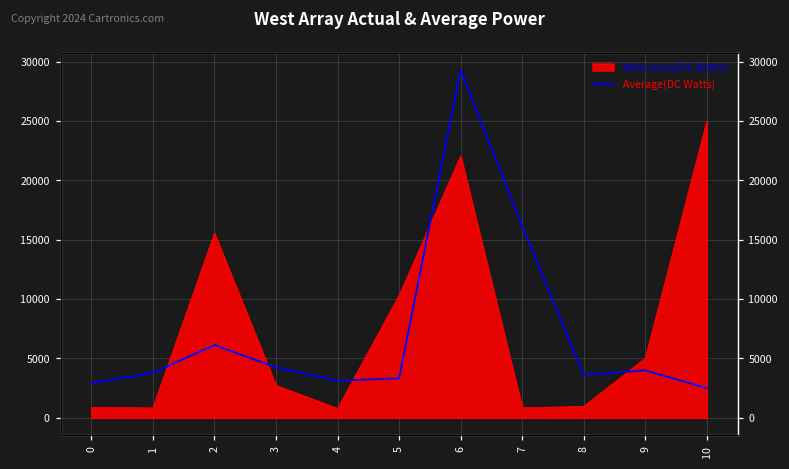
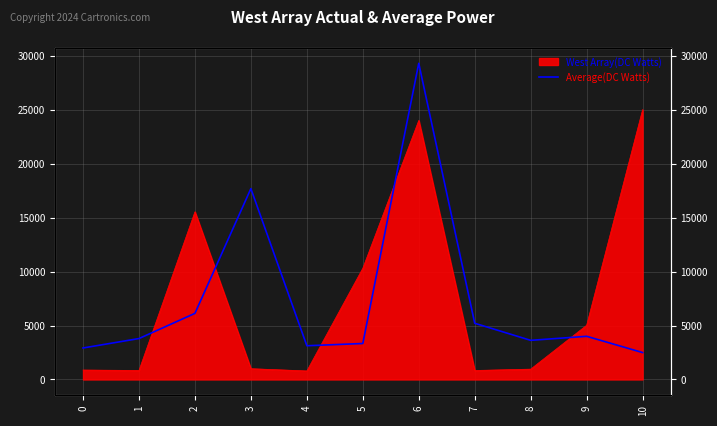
West Array(DC Watts), 3: 2700 -> 1000
Average(DC Watts), 3: 4300 -> 17700
West Array(DC Watts), 6: 22000 -> 24000
Average(DC Watts), 7: 16100 -> 5200
